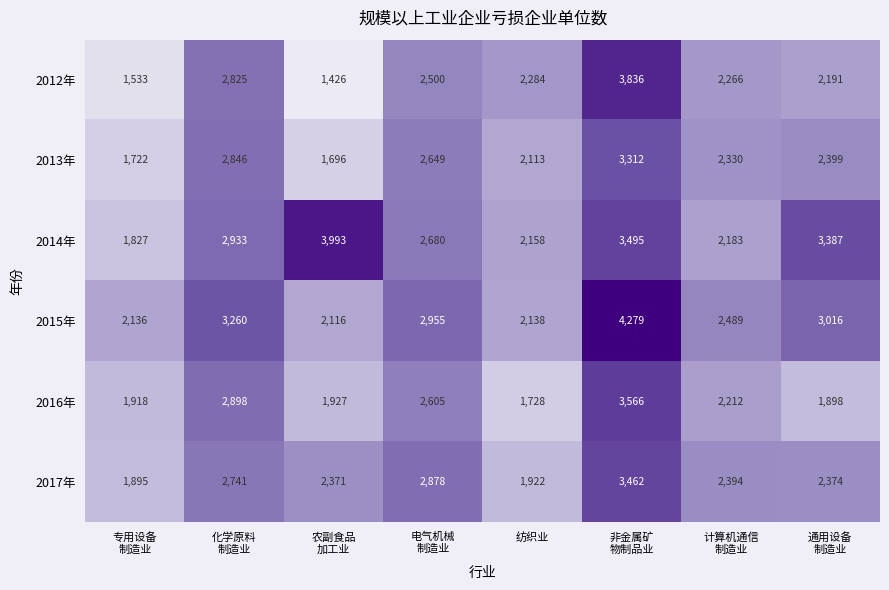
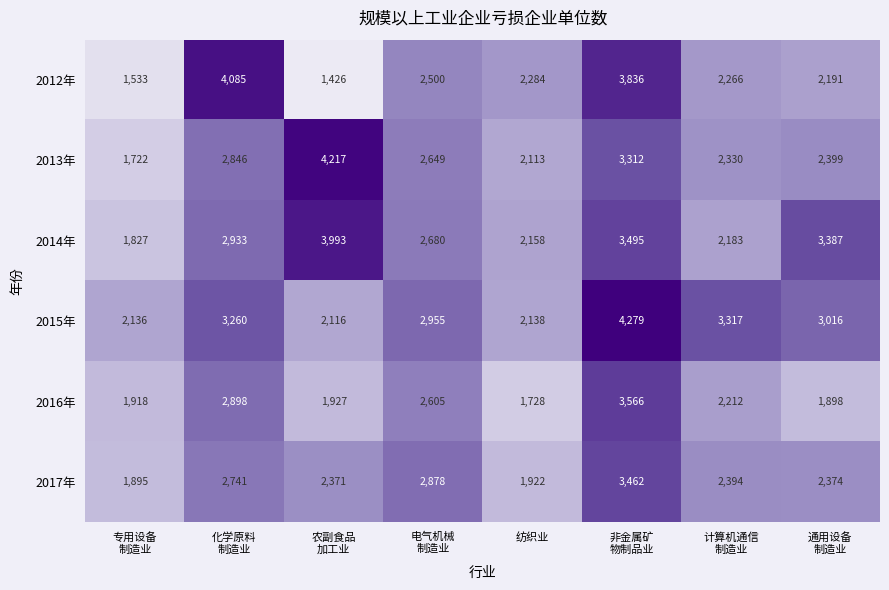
2012年, 化学原料 制造业: 2,825 -> 4,085
2013年, 农副食品 加工业: 1,696 -> 4,217
2015年, 计算机通信 制造业: 2,489 -> 3,317
